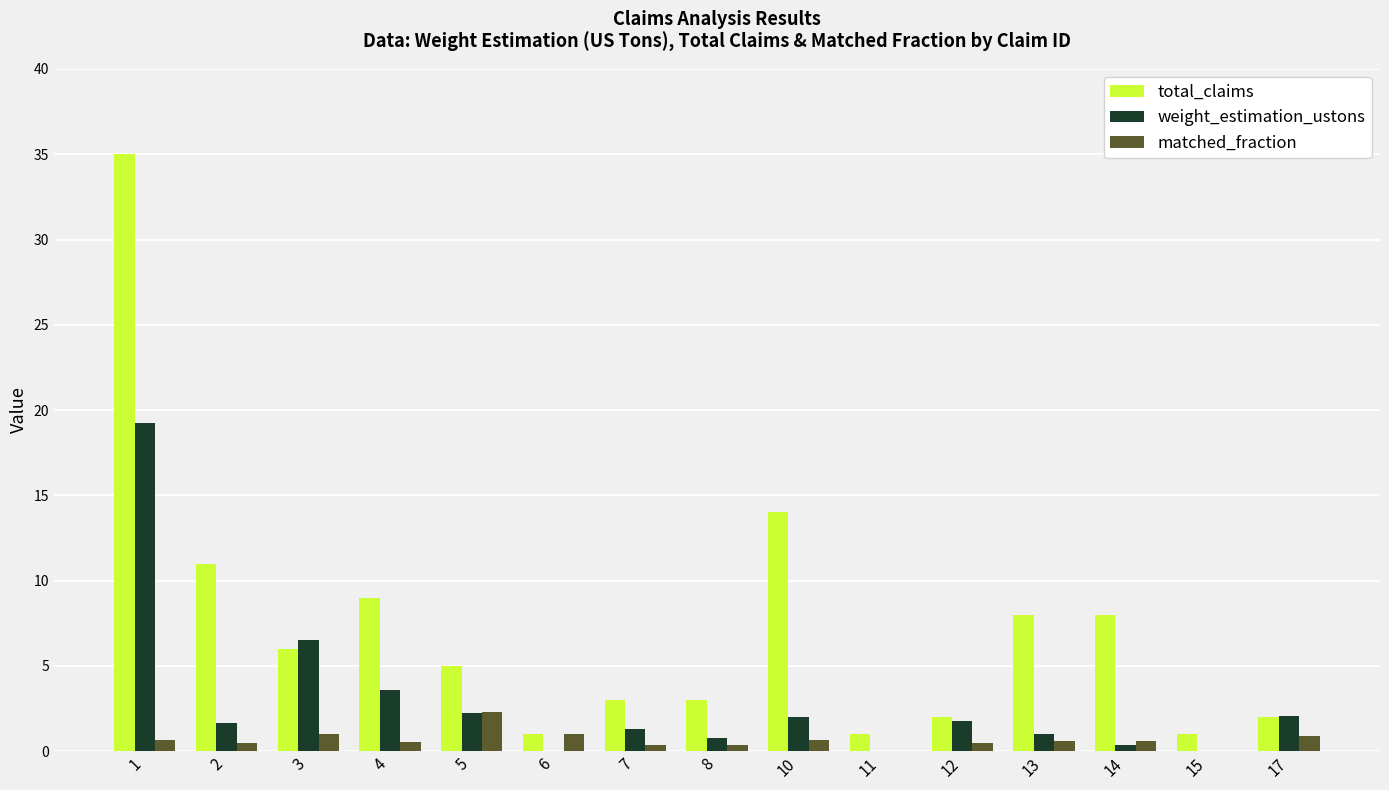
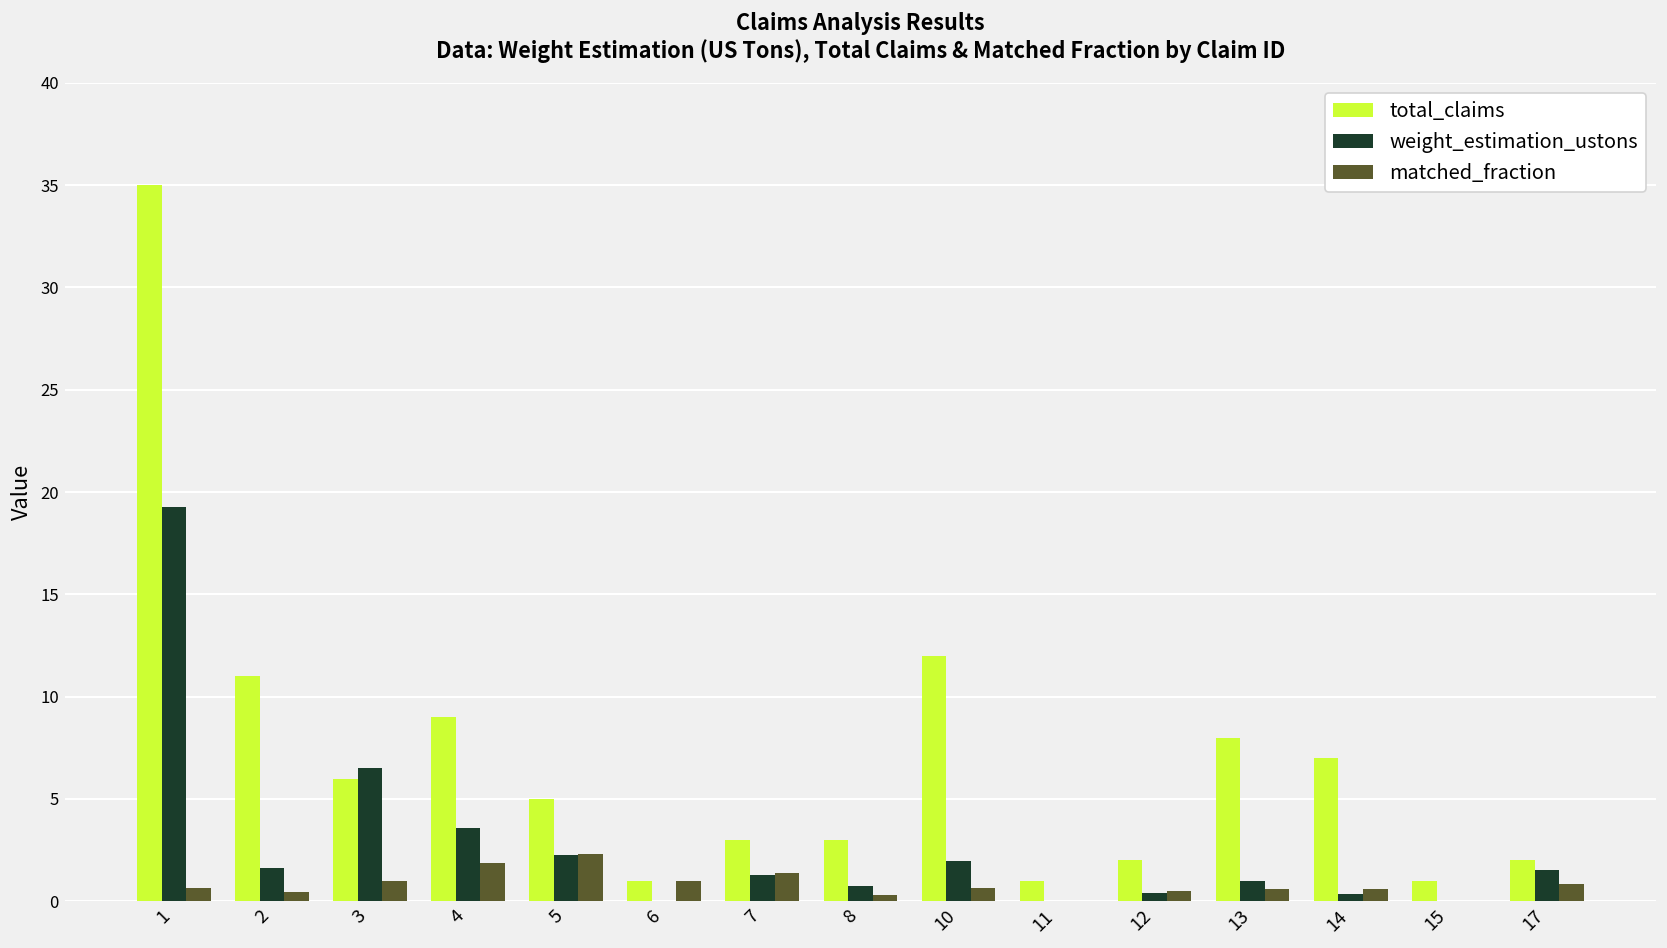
matched_fraction, 4: 0.6 -> 1.9
matched_fraction, 7: 0.3 -> 1.4
total_claims, 10: 14 -> 12
weight_estimation_ustons, 12: 1.8 -> 0.4
total_claims, 14: 8 -> 7
weight_estimation_ustons, 17: 2.0 -> 1.5
